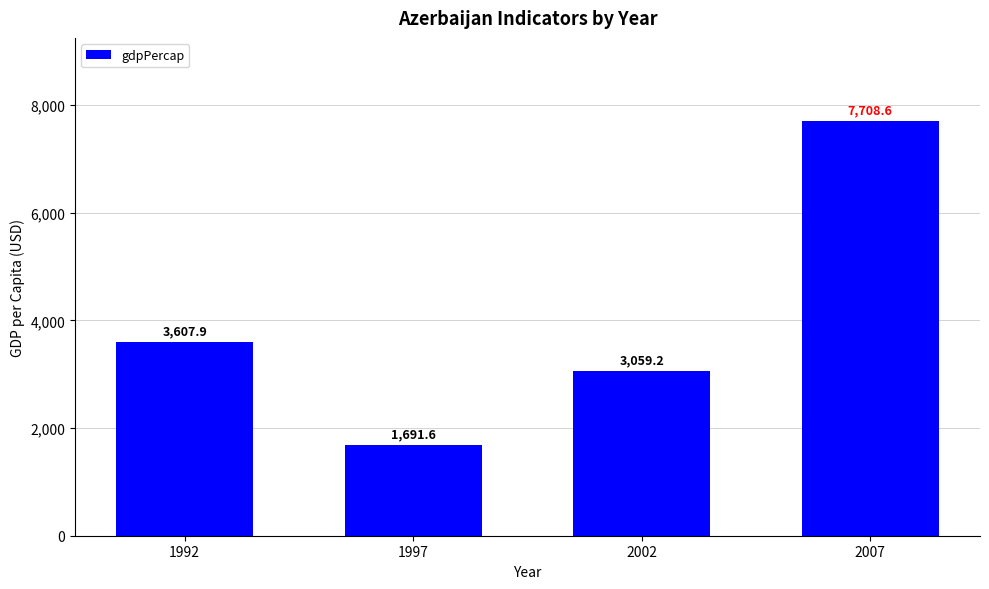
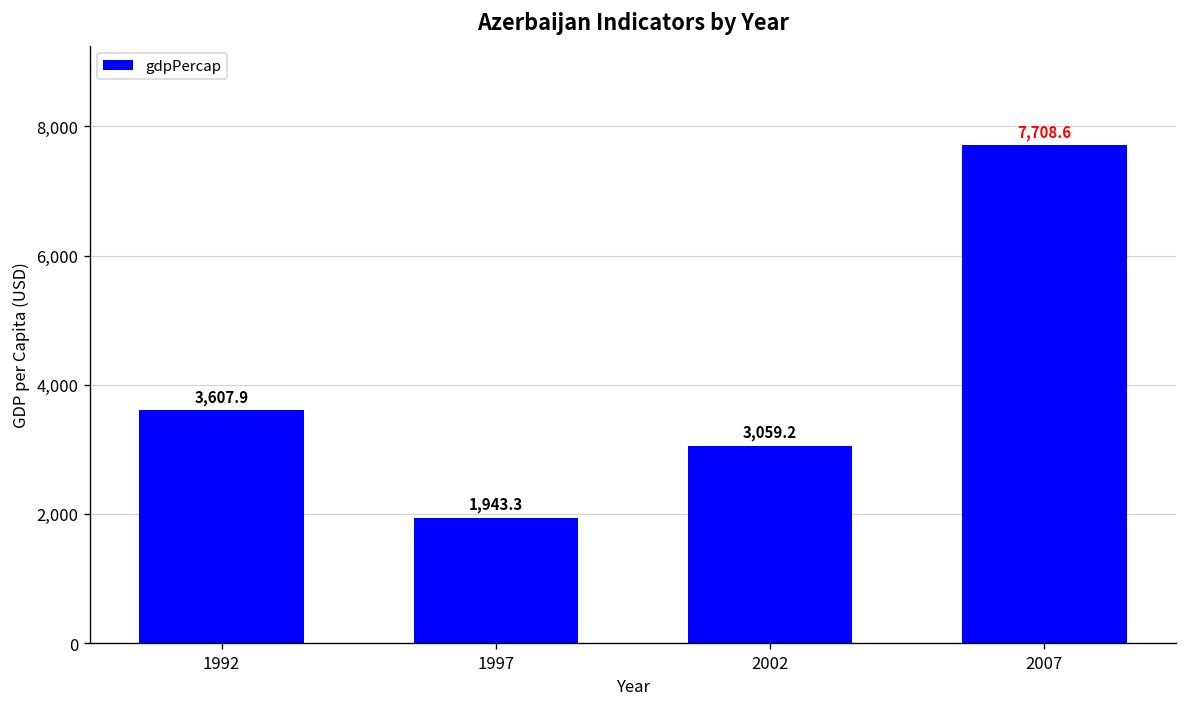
1997: 1,691.6 -> 1,943.3
